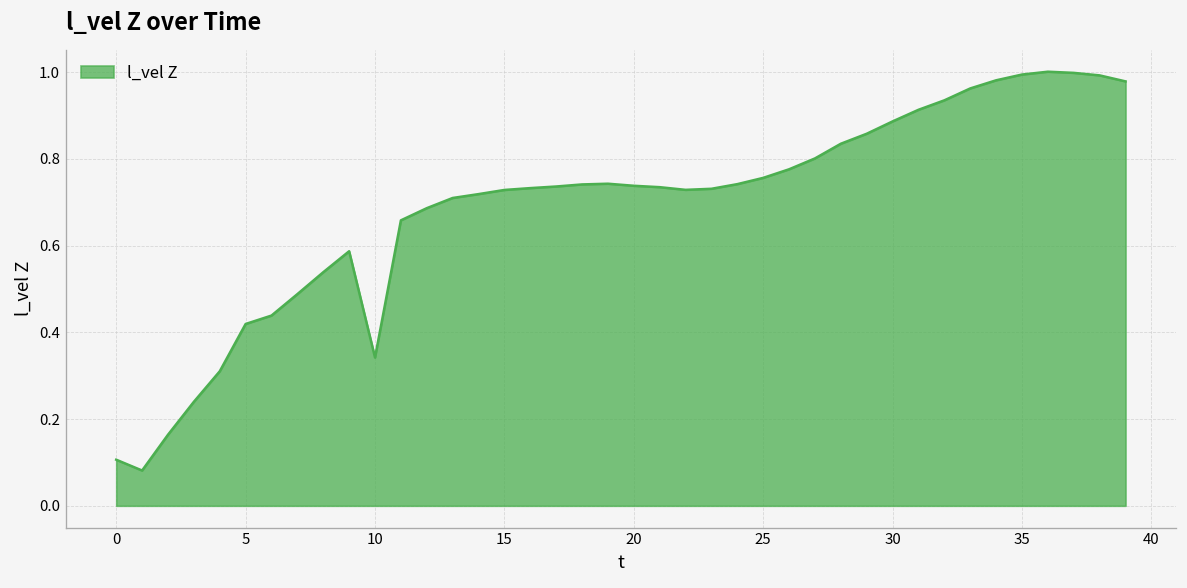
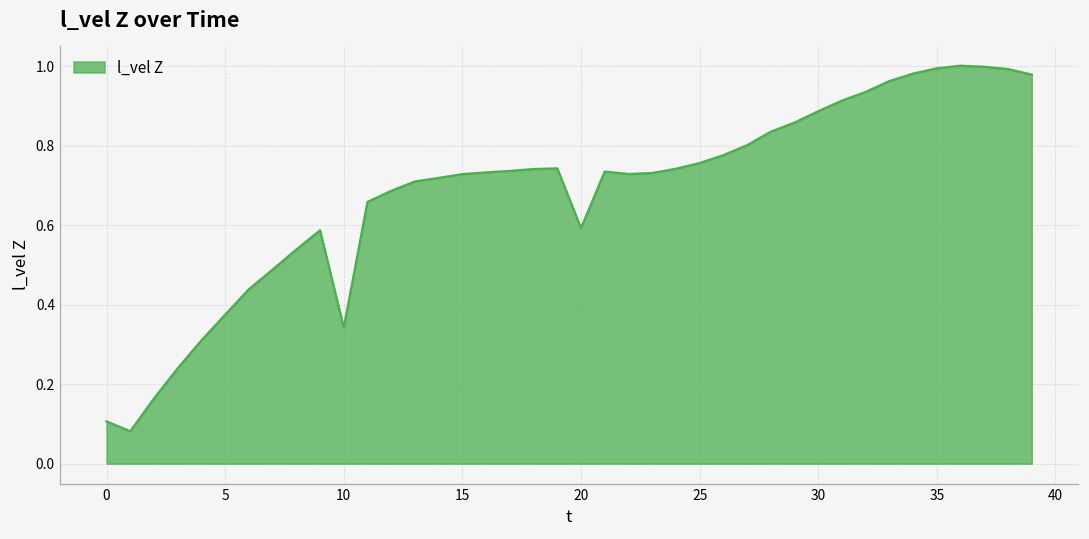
5: 0.42 -> 0.37
20: 0.74 -> 0.59
